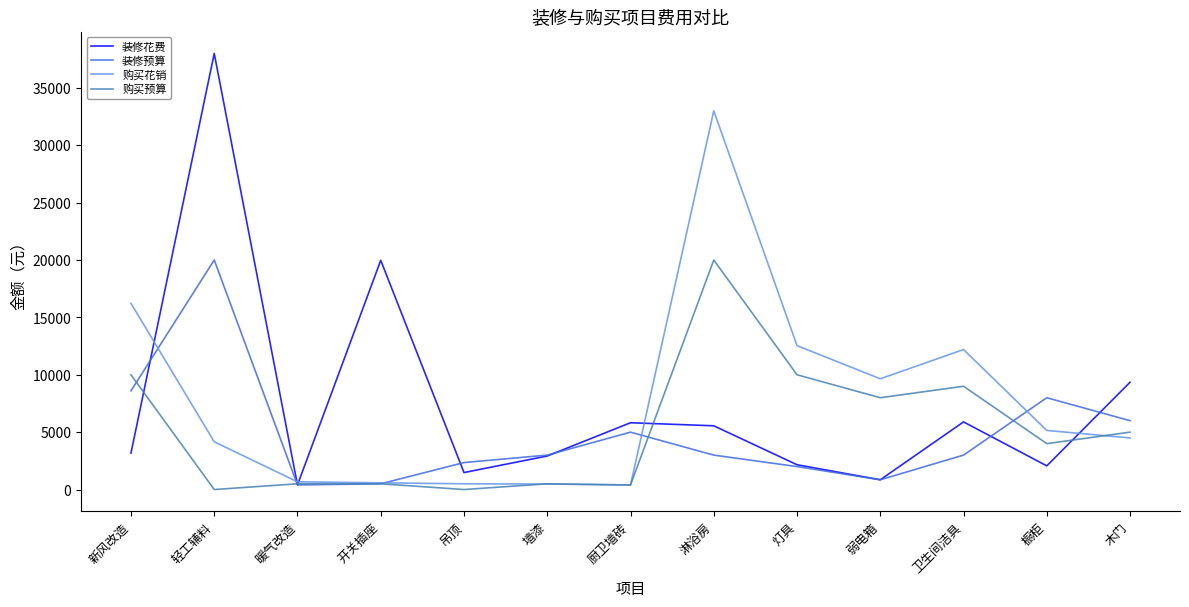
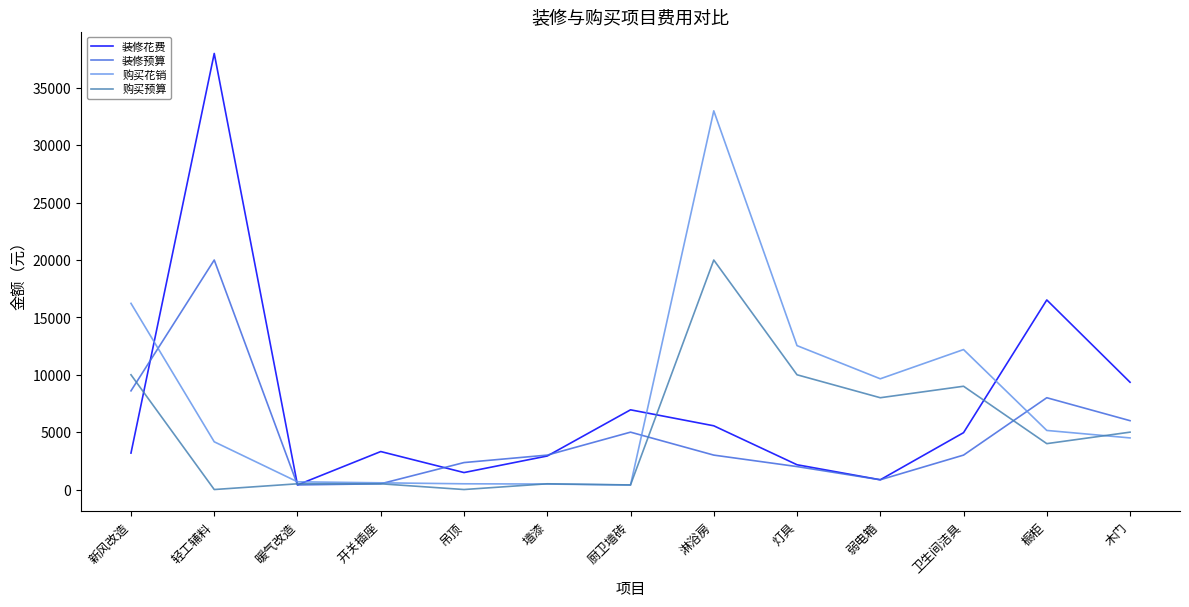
装修花费, 开关插座: 20000 -> 3300
装修花费, 厨卫墙砖: 5800 -> 6900
装修花费, 卫生间洁具: 5900 -> 5000
装修花费, 橱柜: 2100 -> 16500
